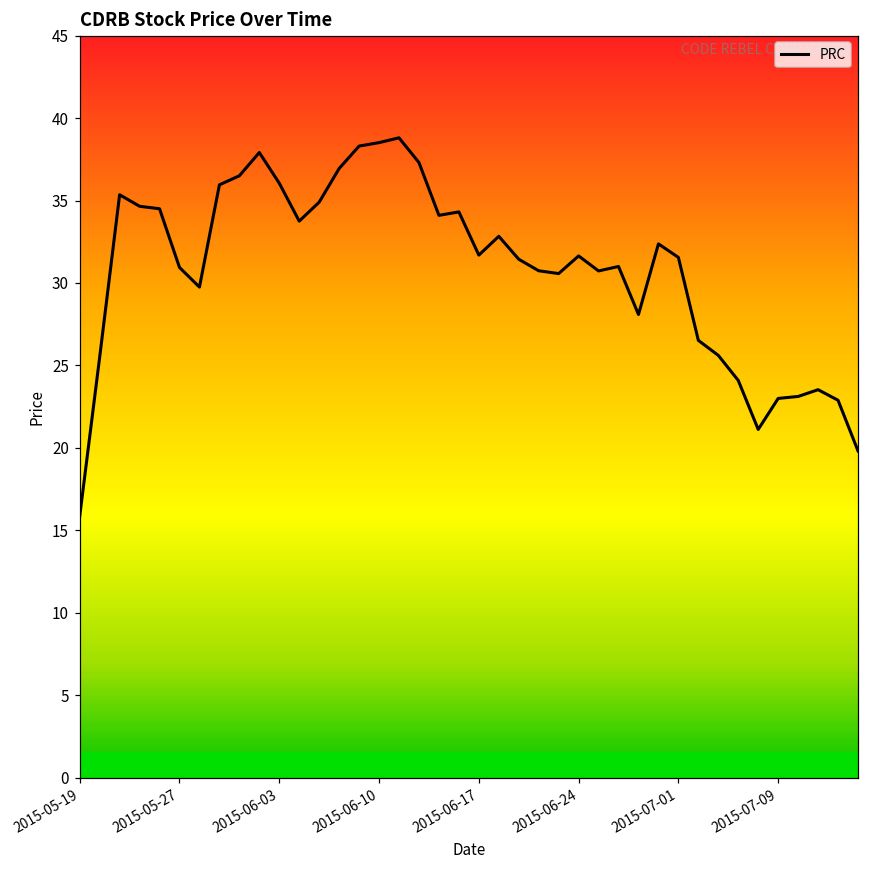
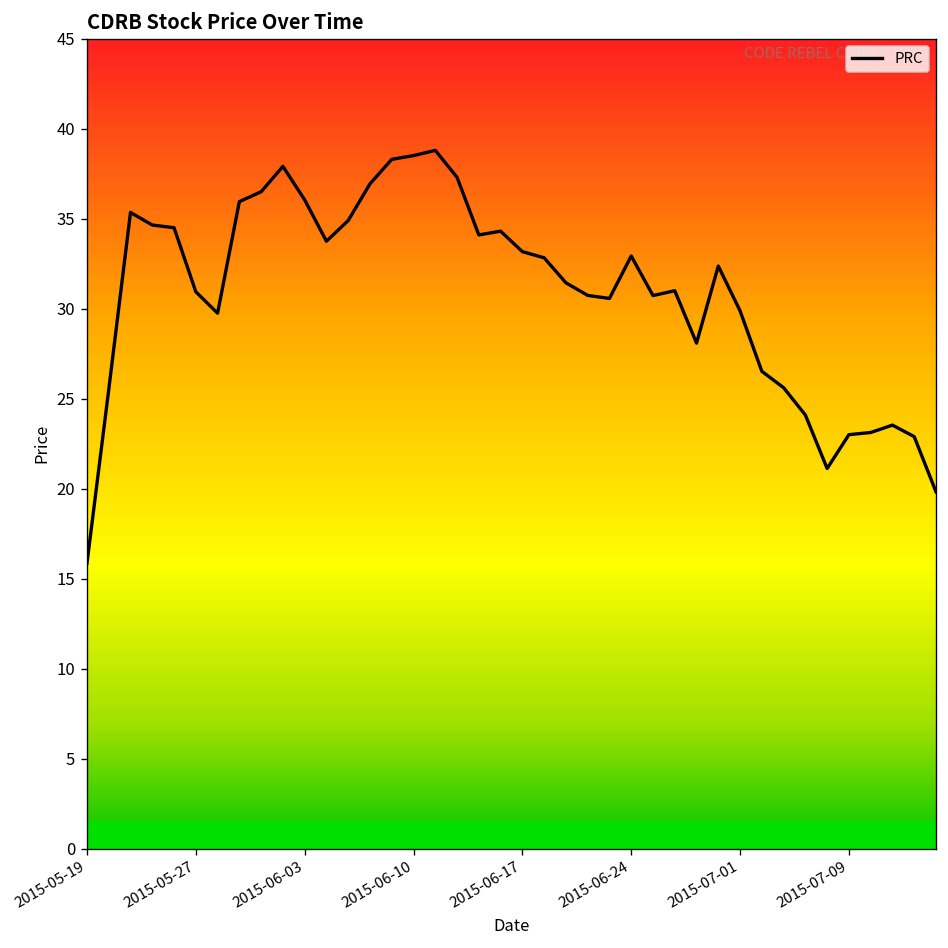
2015-06-17: 31.7 -> 33.2
2015-06-24: 31.6 -> 32.9
2015-07-01: 31.6 -> 29.9
